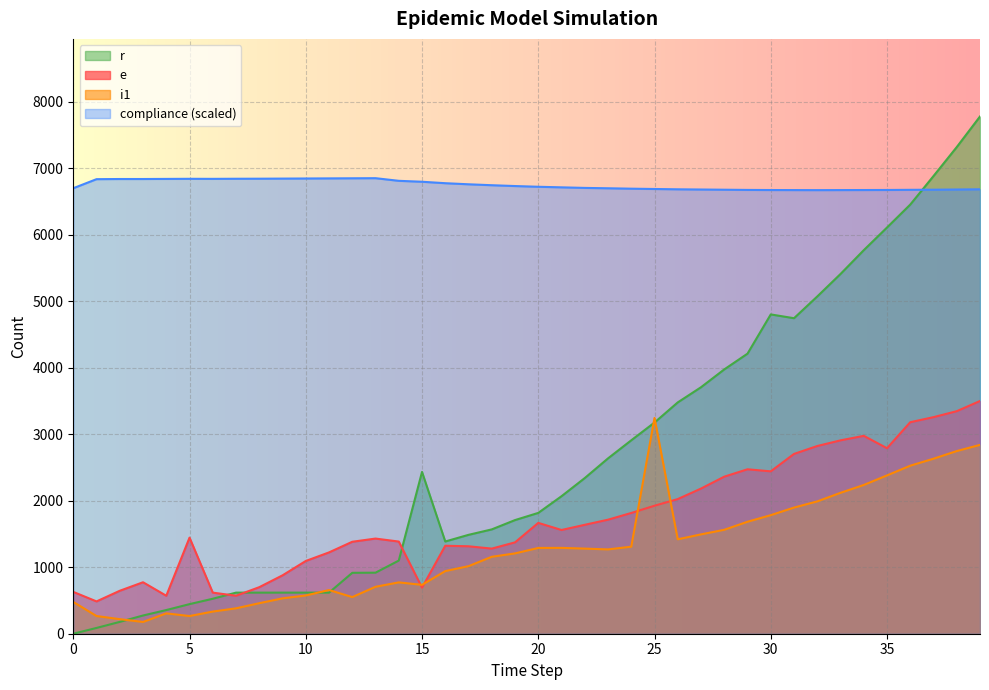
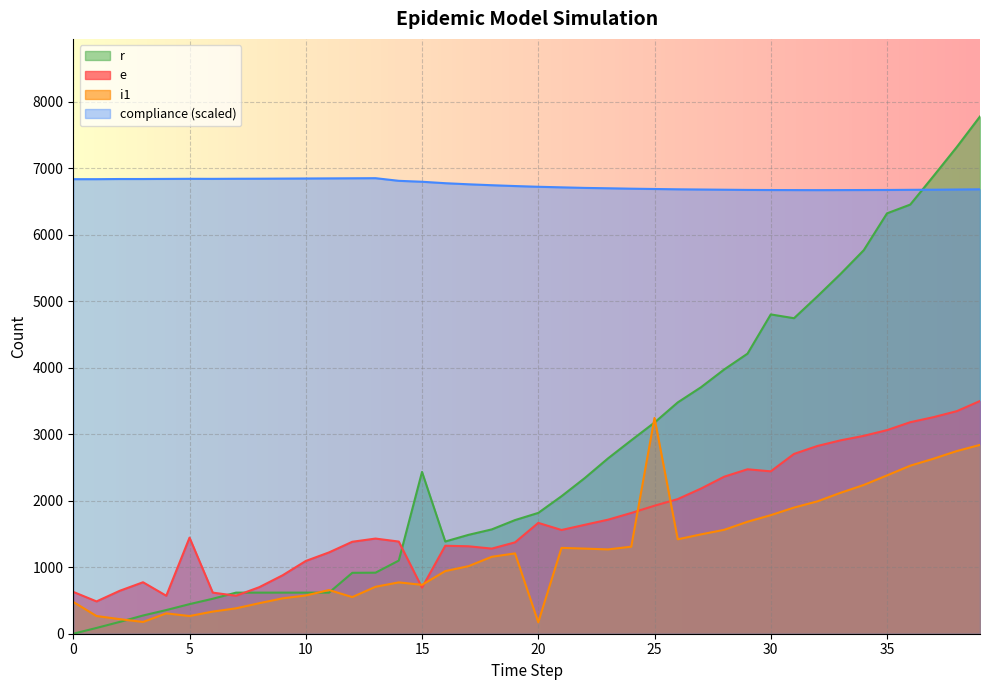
compliance (scaled), 0: 6700 -> 6800
i1, 20: 1300 -> 200
r, 35: 6100 -> 6300
e, 35: 2800 -> 3100
